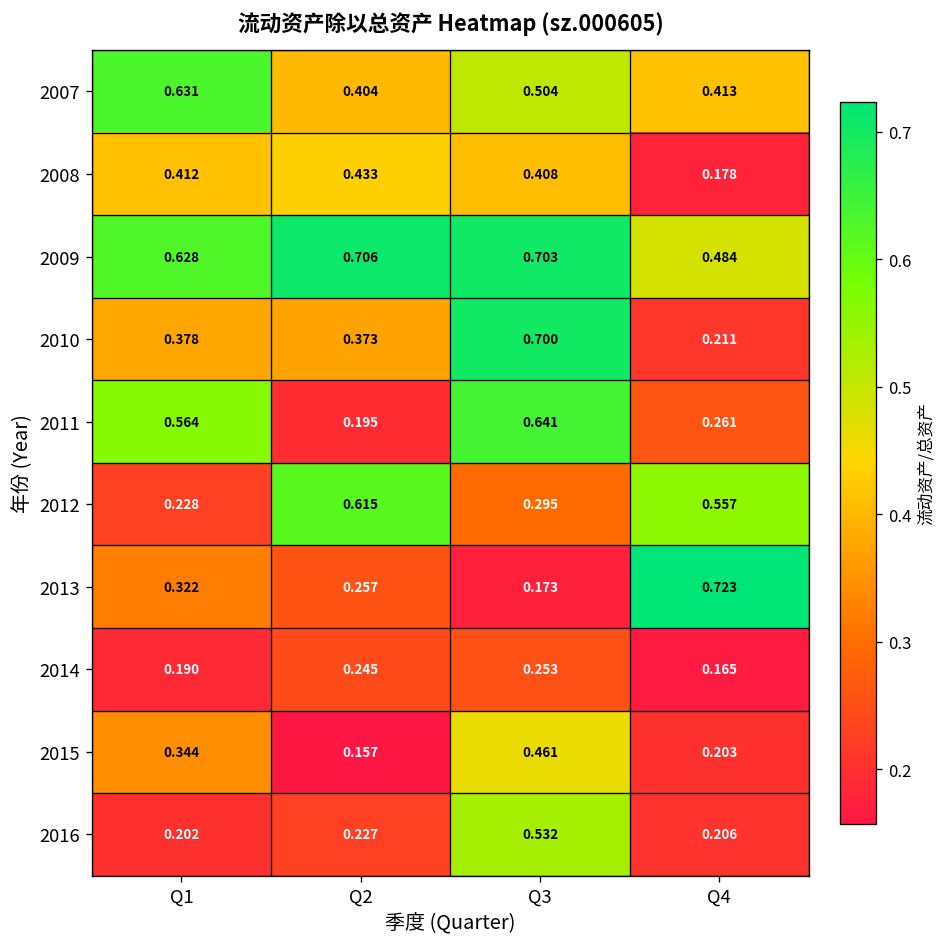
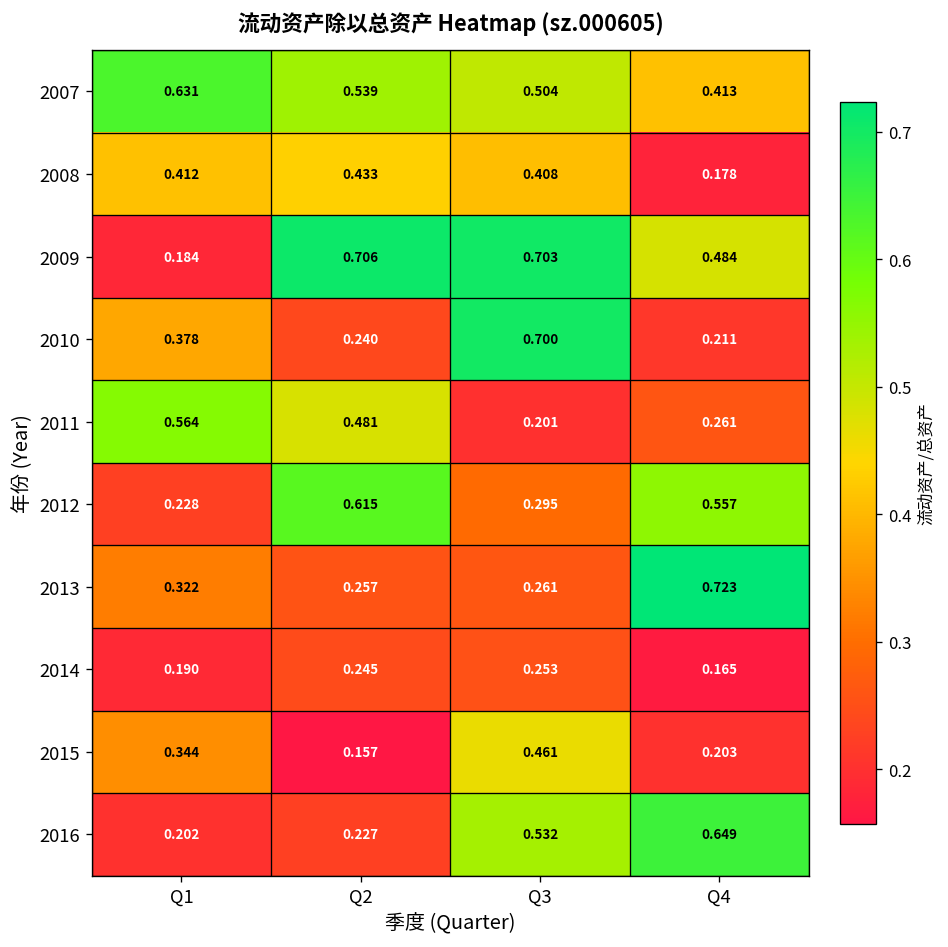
2007, Q2: 0.404 -> 0.539
2009, Q1: 0.628 -> 0.184
2010, Q2: 0.373 -> 0.240
2011, Q2: 0.195 -> 0.481
2011, Q3: 0.641 -> 0.201
2013, Q3: 0.173 -> 0.261
2016, Q4: 0.206 -> 0.649
